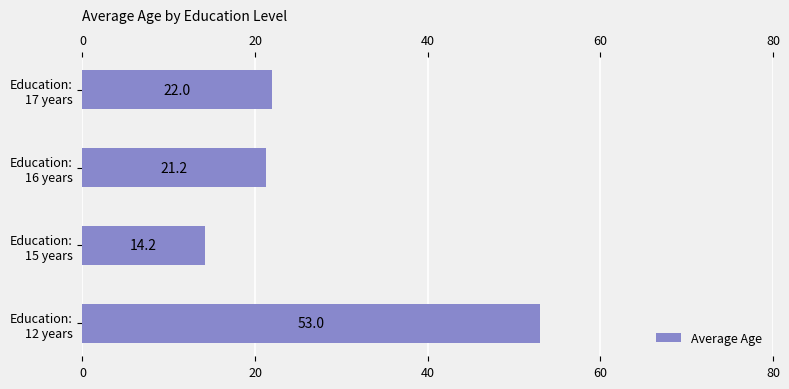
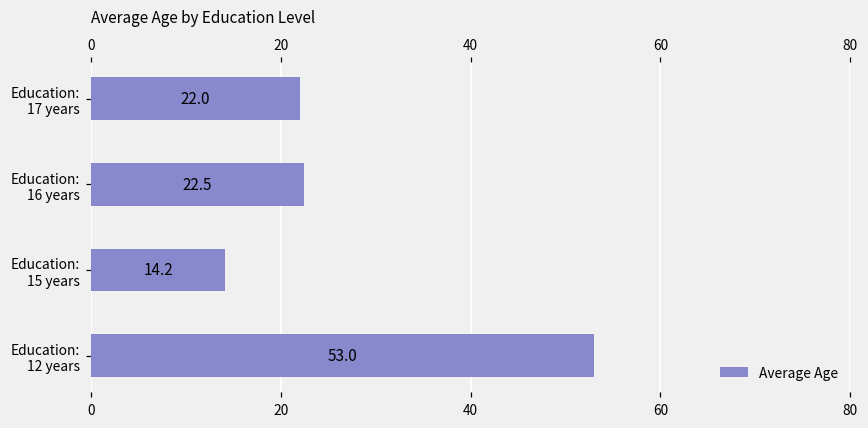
Education: 16 years: 21.2 -> 22.5
